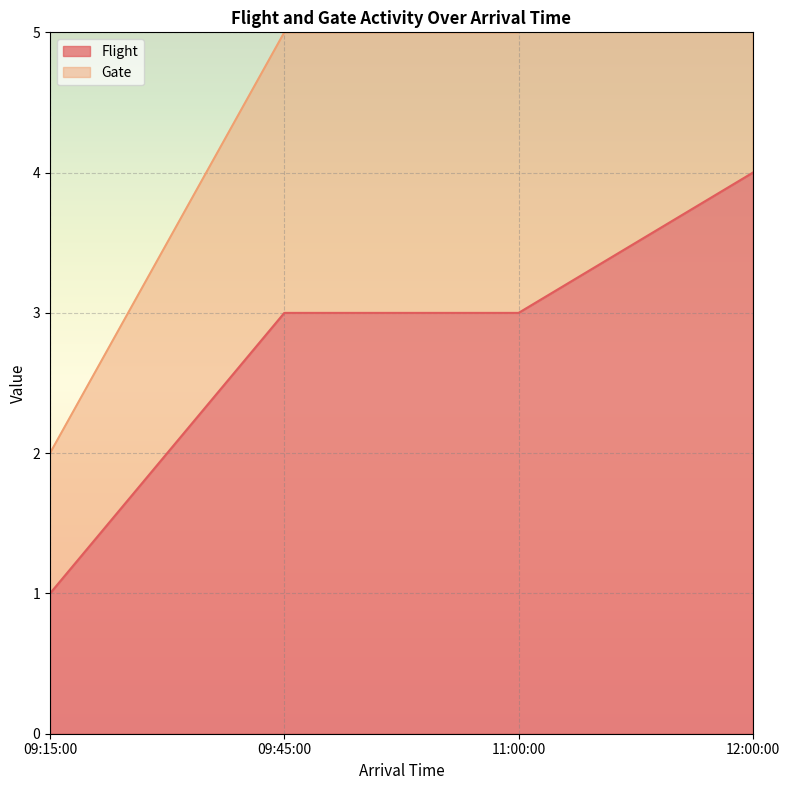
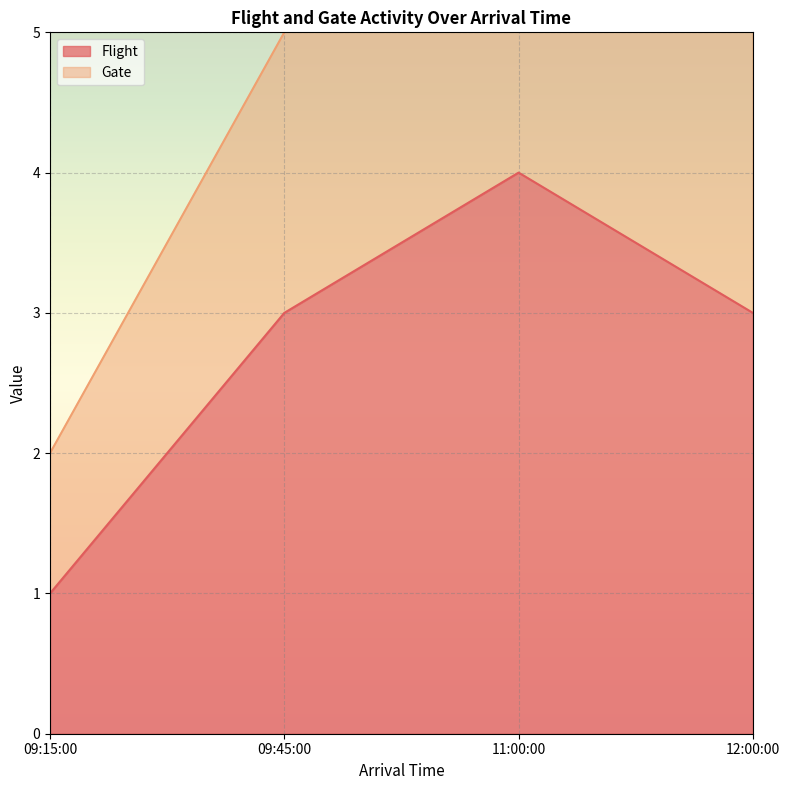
Flight, 11:00:00: 3 -> 4
Flight, 12:00:00: 4 -> 3
